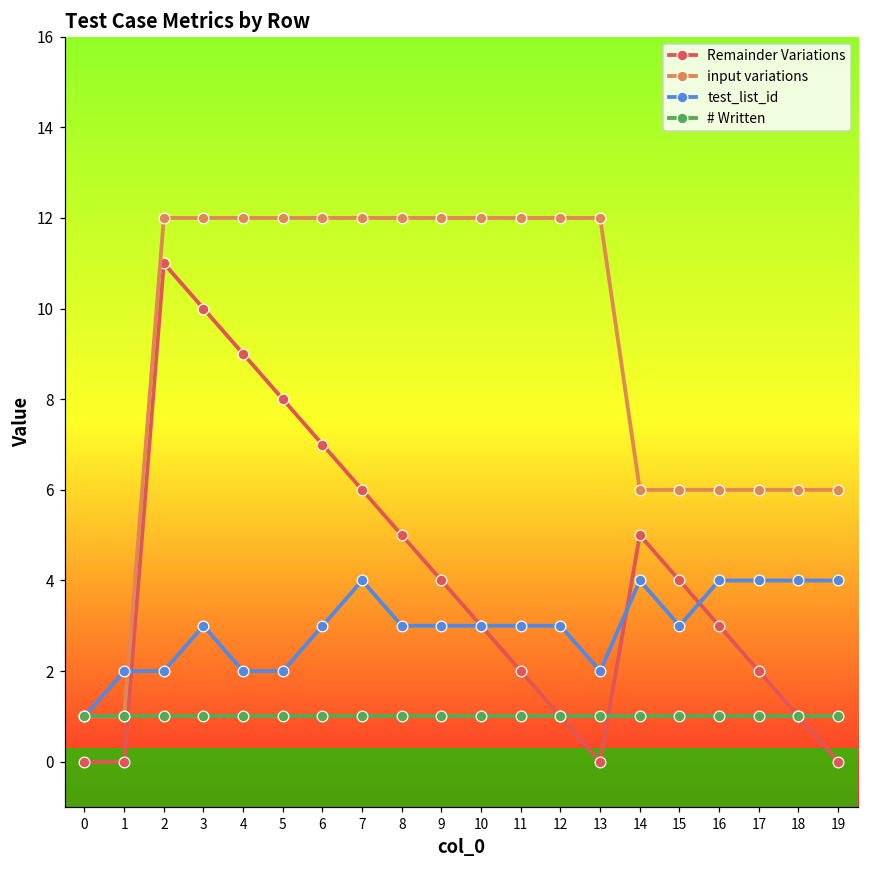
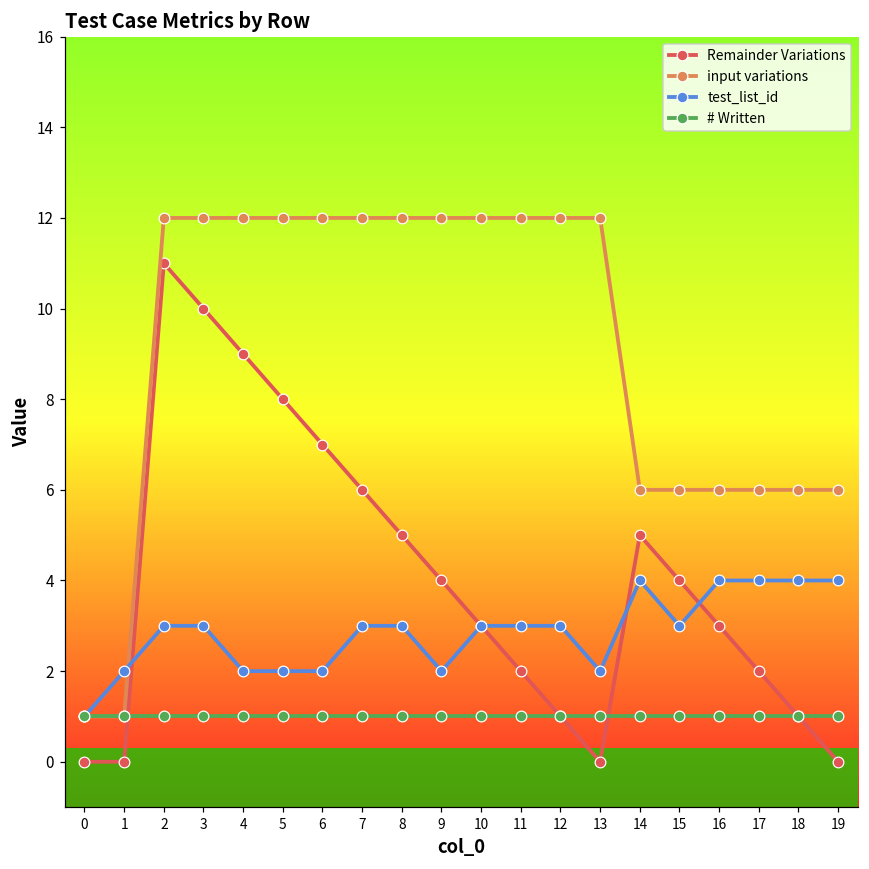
test_list_id, 2: 2 -> 3
test_list_id, 6: 3 -> 2
test_list_id, 7: 4 -> 3
test_list_id, 9: 3 -> 2
